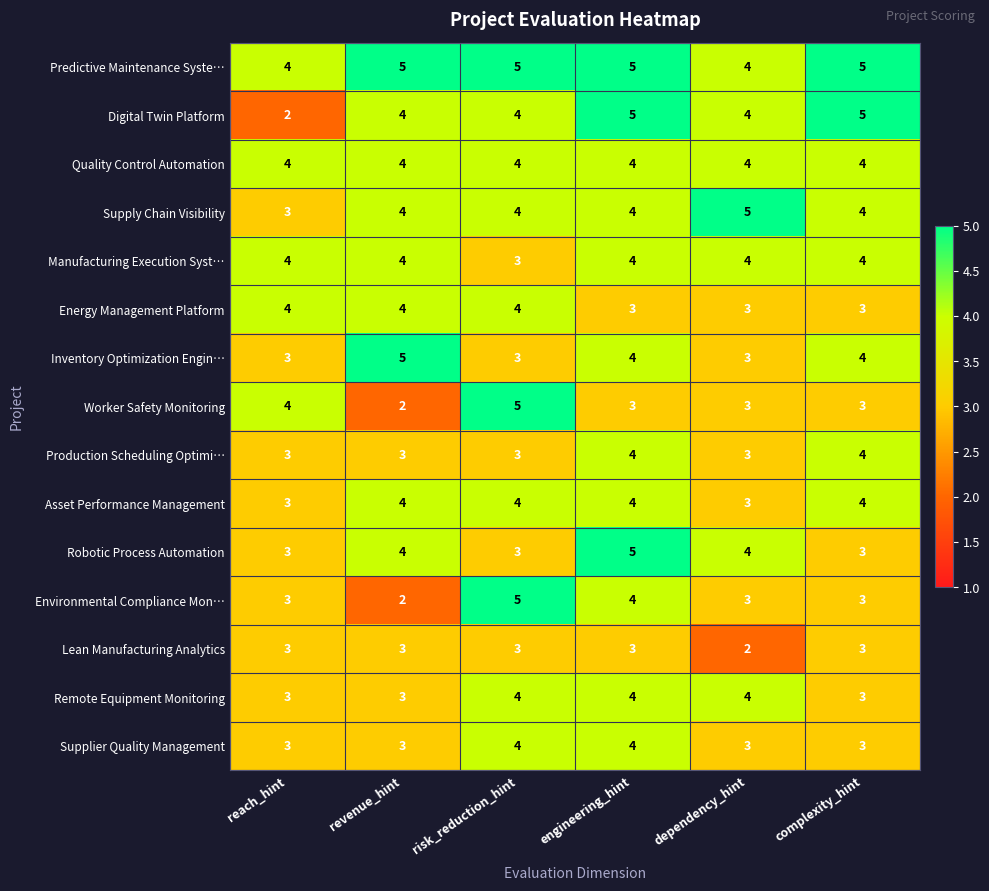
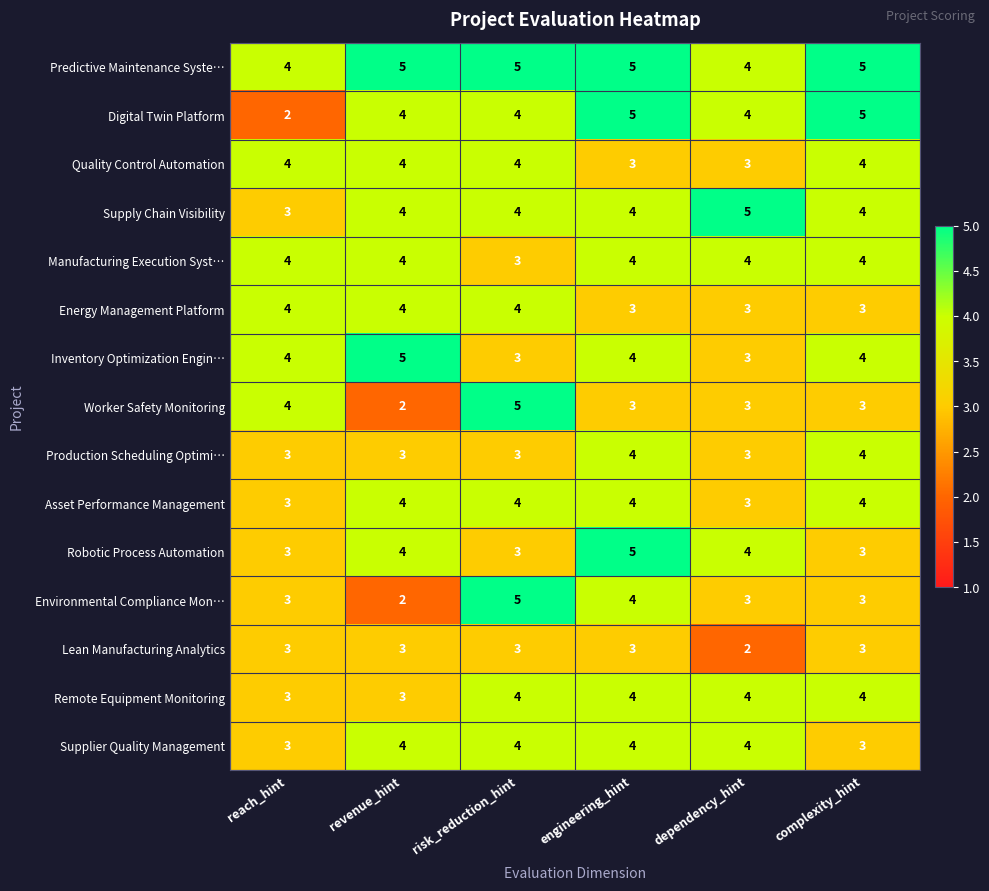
Quality Control Automation, engineering_hint: 4 -> 3
Quality Control Automation, dependency_hint: 4 -> 3
Inventory Optimization Engin…, reach_hint: 3 -> 4
Remote Equipment Monitoring, complexity_hint: 3 -> 4
Supplier Quality Management, revenue_hint: 3 -> 4
Supplier Quality Management, dependency_hint: 3 -> 4
